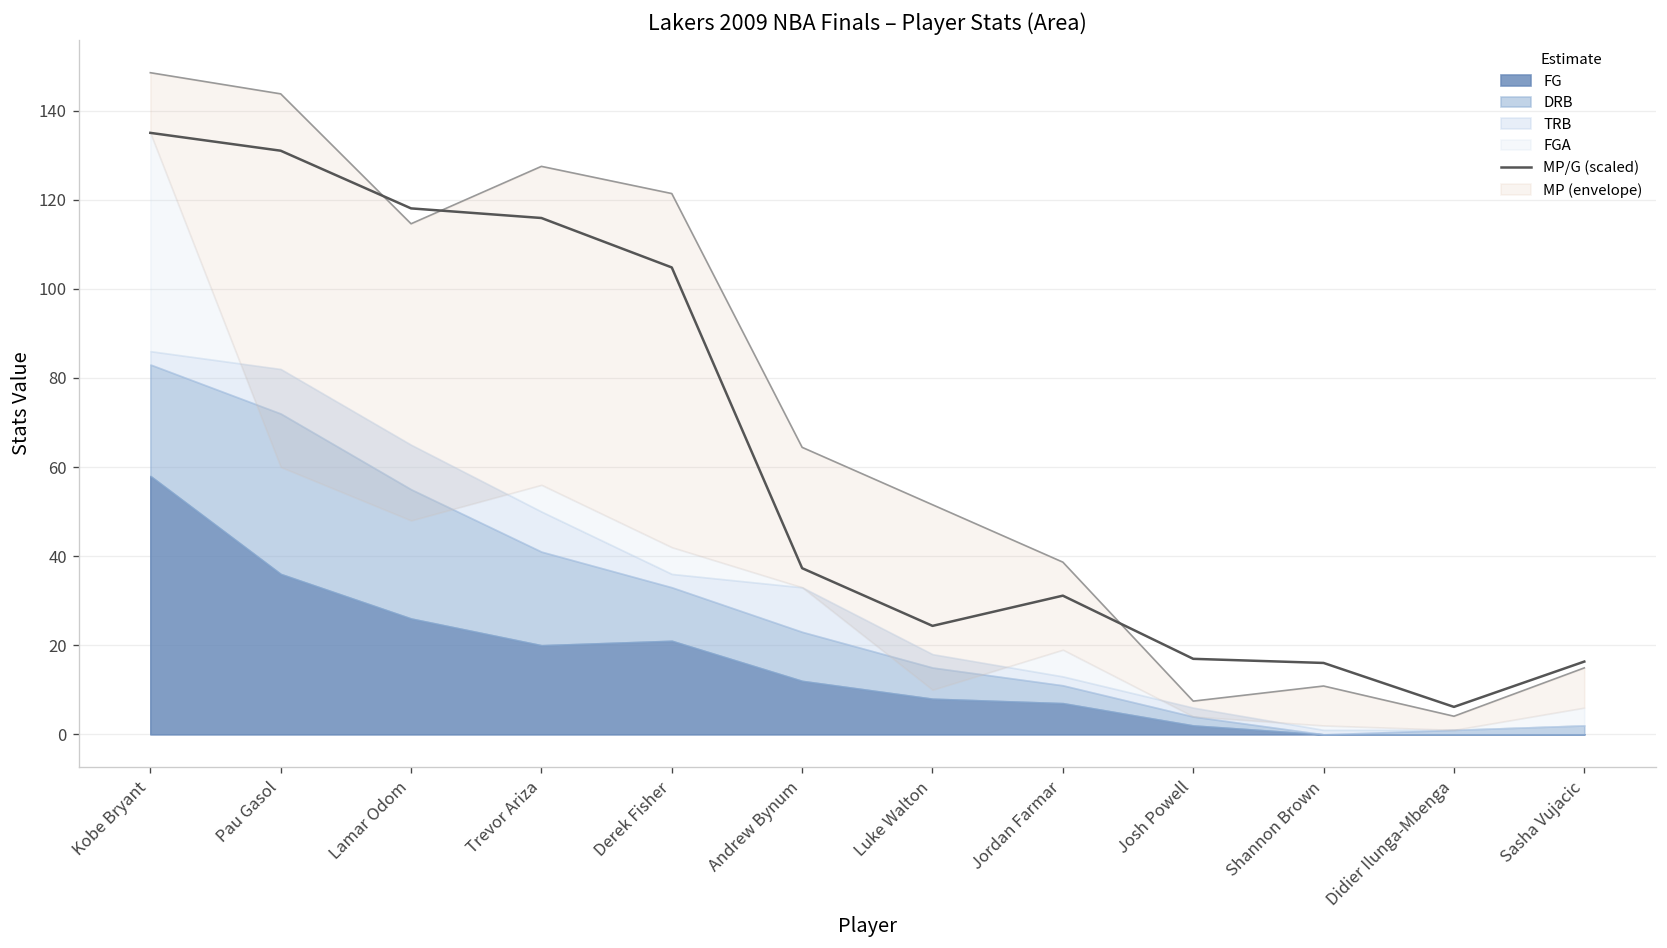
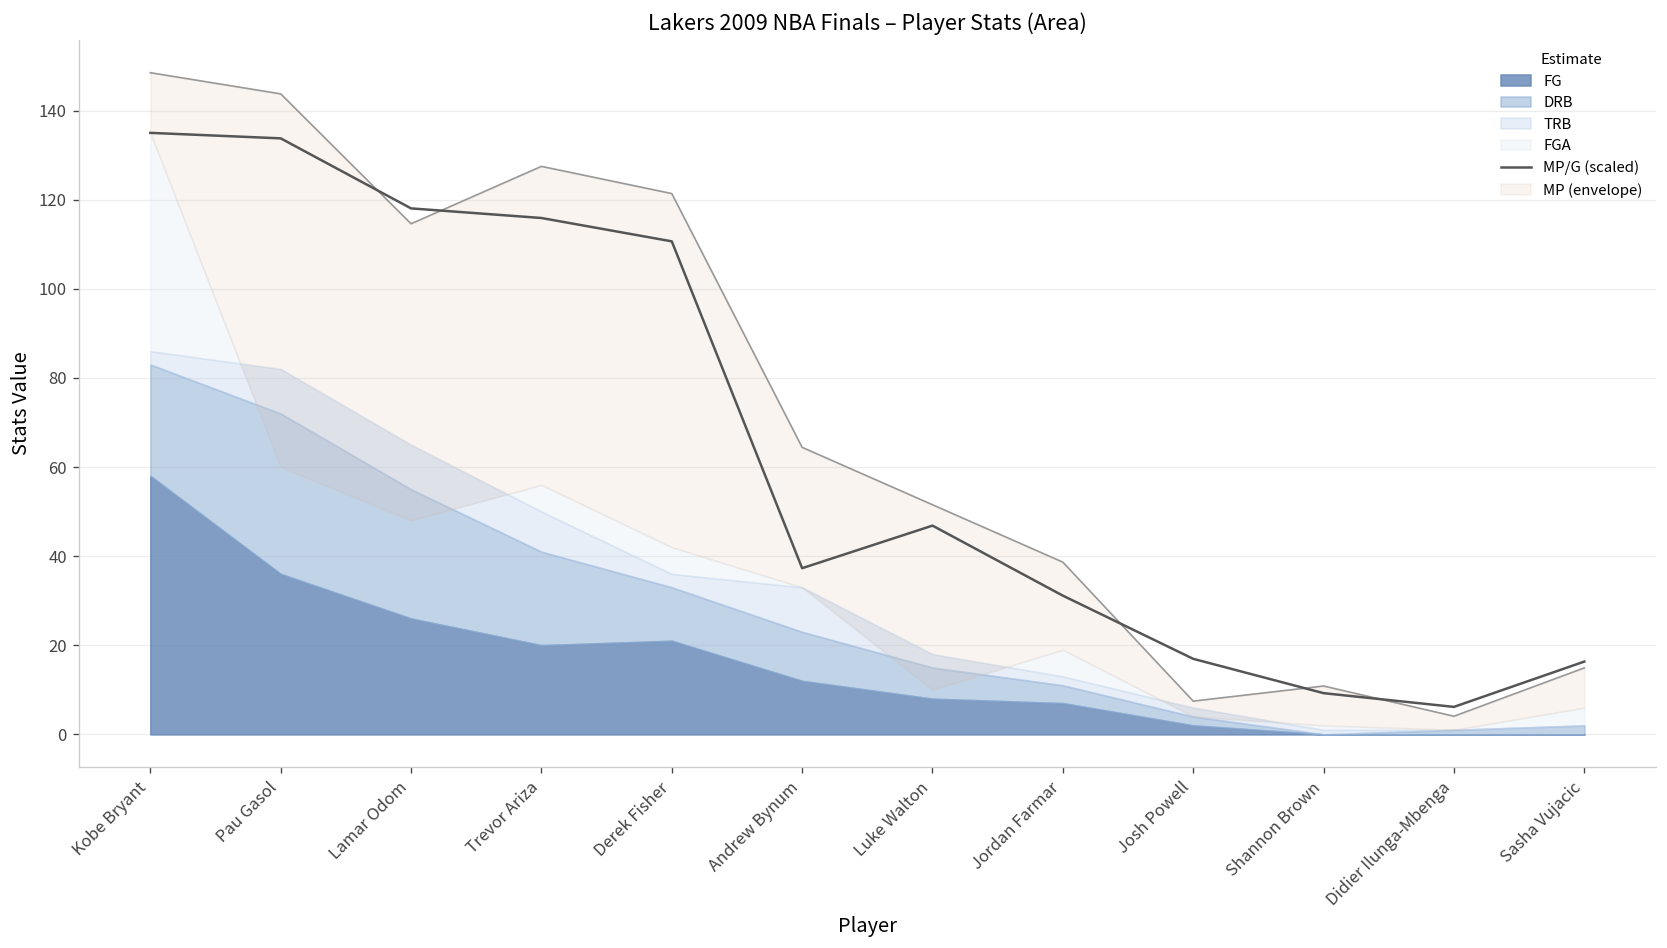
MP/G (scaled), Pau Gasol: 131 -> 134
MP/G (scaled), Derek Fisher: 105 -> 111
MP/G (scaled), Luke Walton: 24 -> 47
MP/G (scaled), Shannon Brown: 16 -> 9
